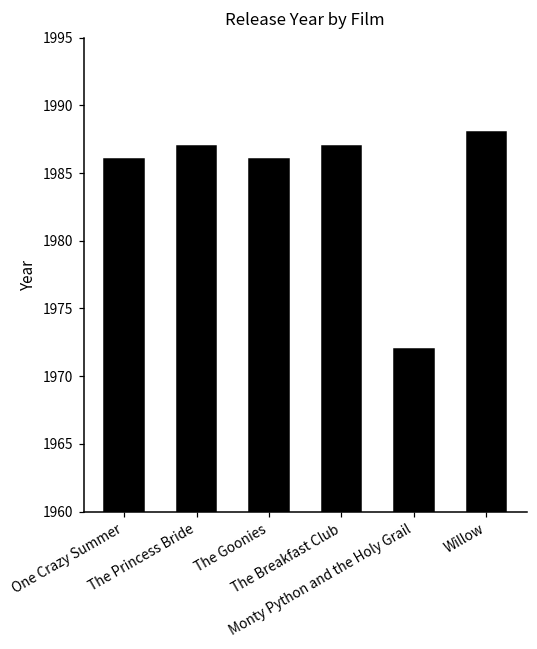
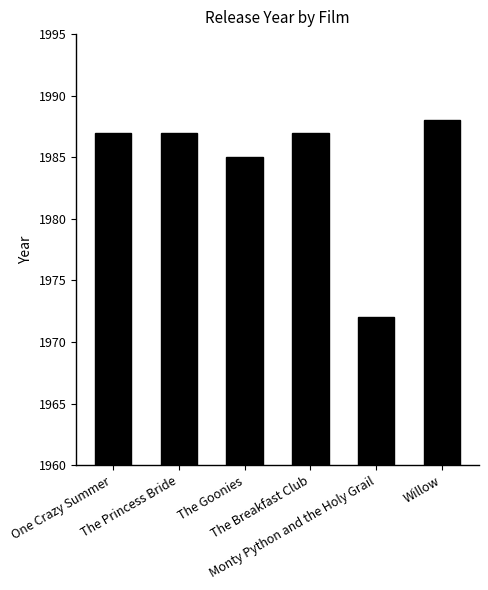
One Crazy Summer: 1986 -> 1987
The Goonies: 1986 -> 1985
